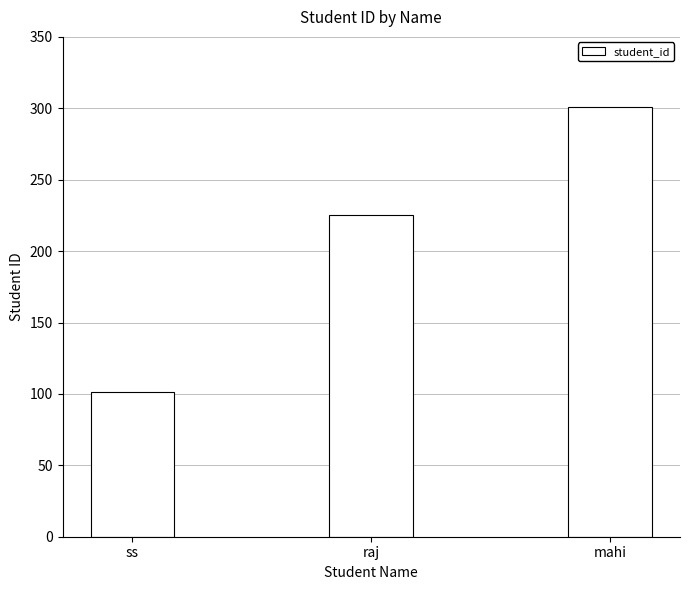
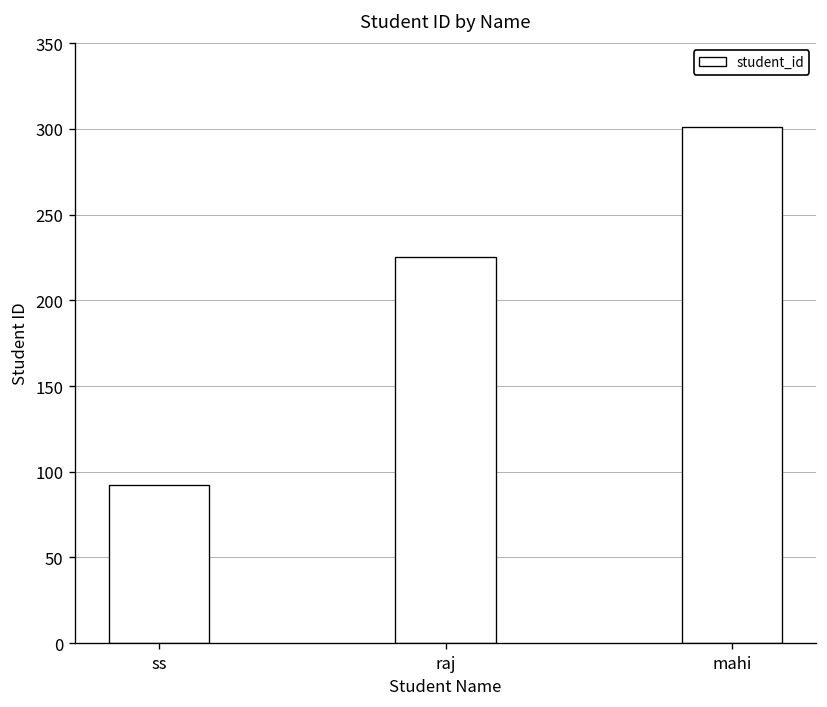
ss: 101 -> 92
